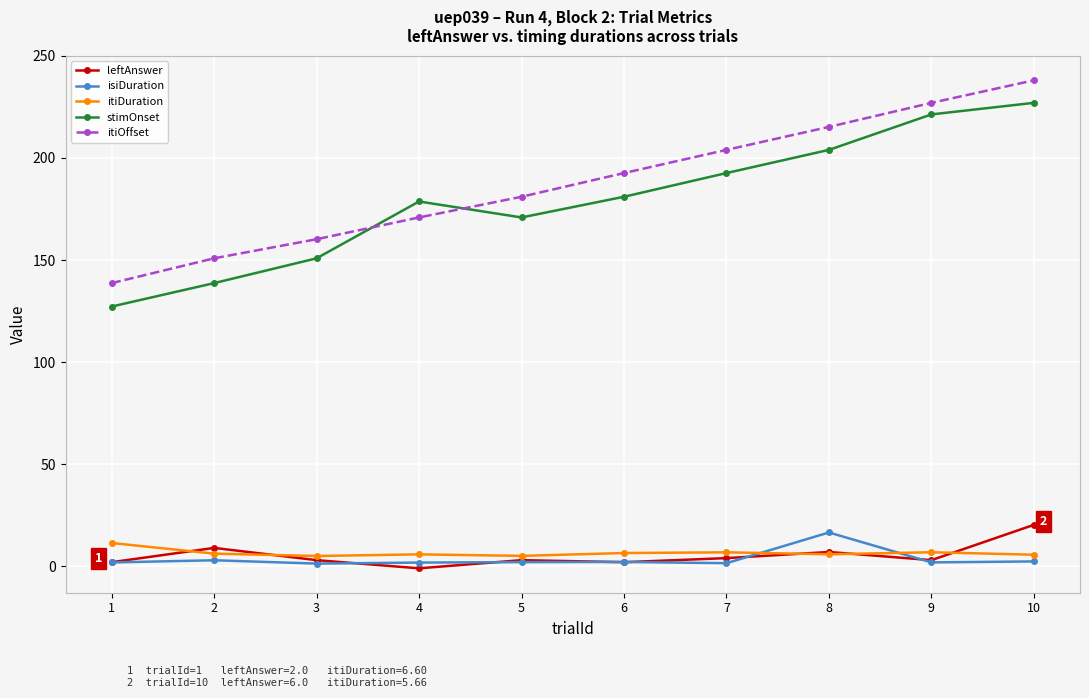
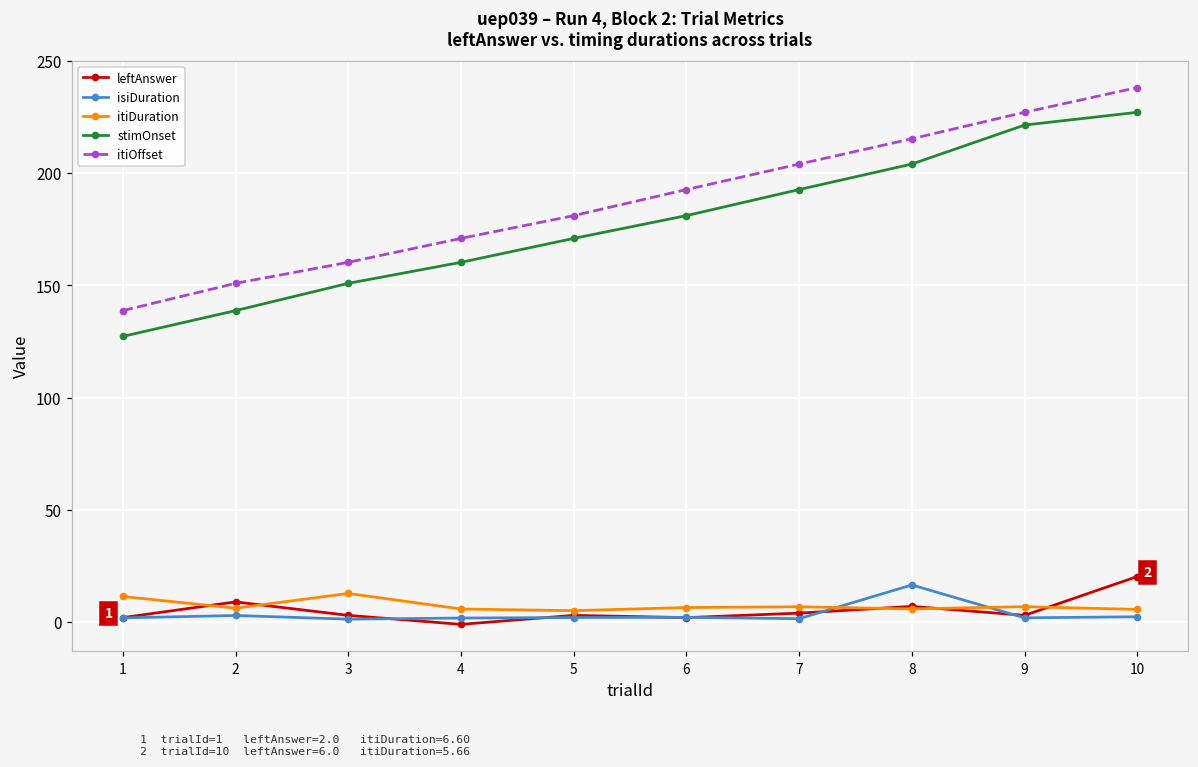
itiDuration, 3: 5 -> 13
stimOnset, 4: 179 -> 160
